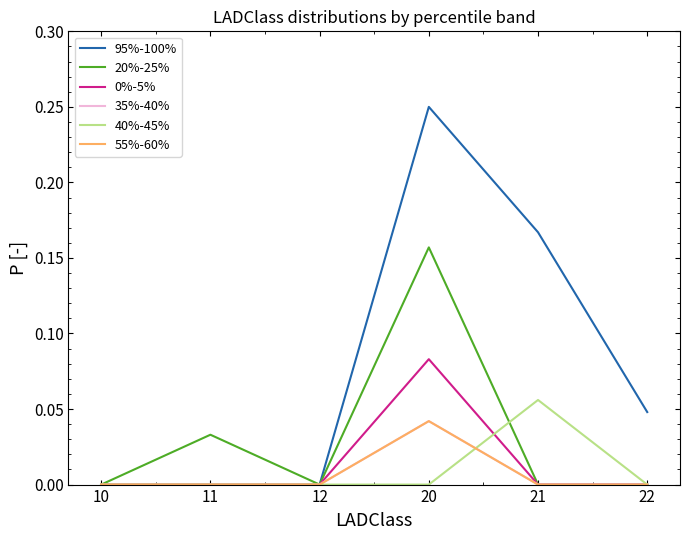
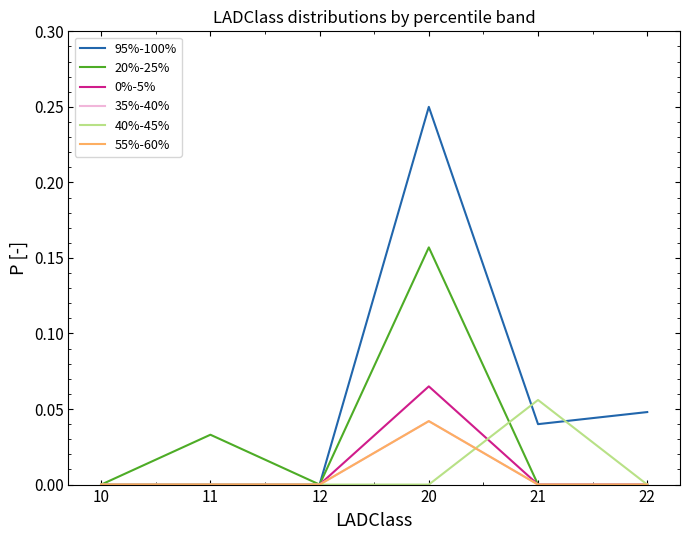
0%-5%, 20: 0.083 -> 0.065
95%-100%, 21: 0.167 -> 0.040
